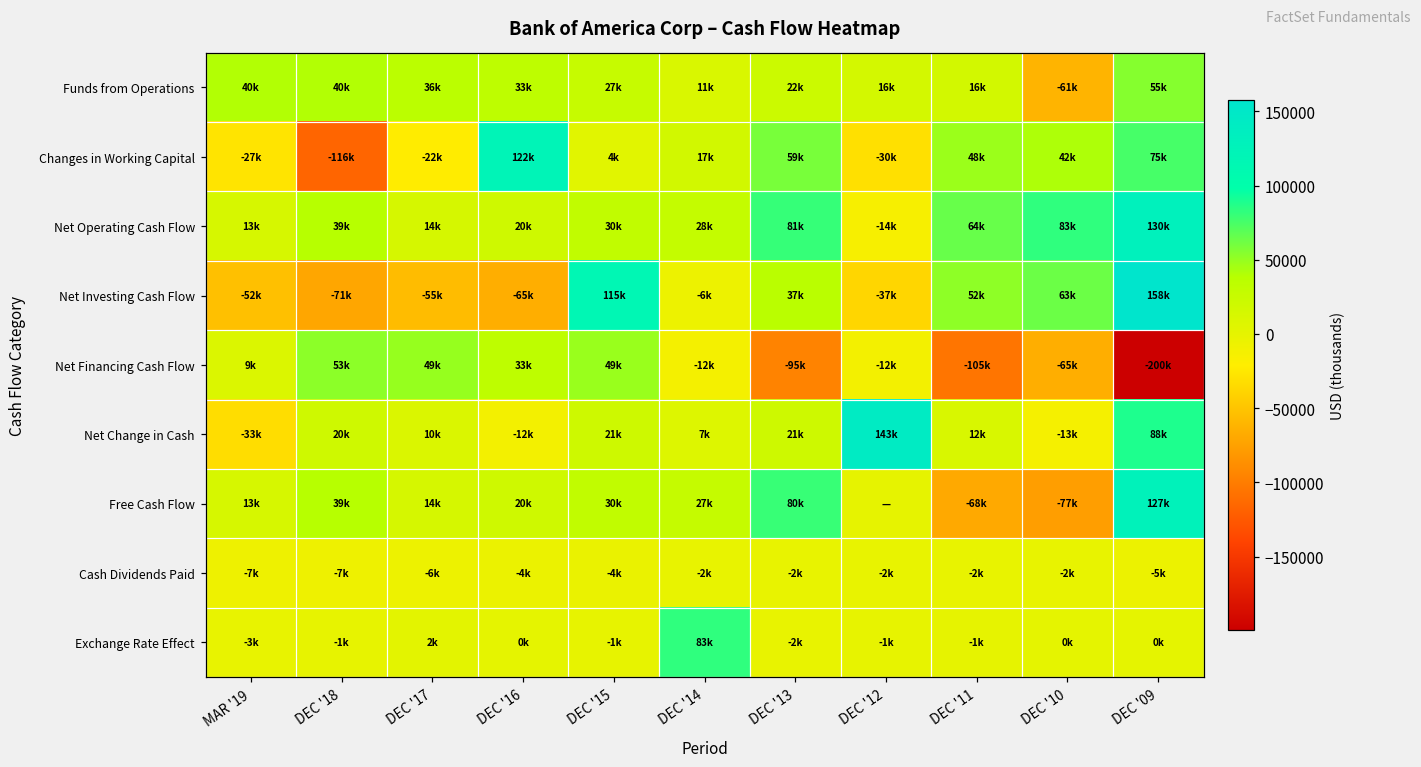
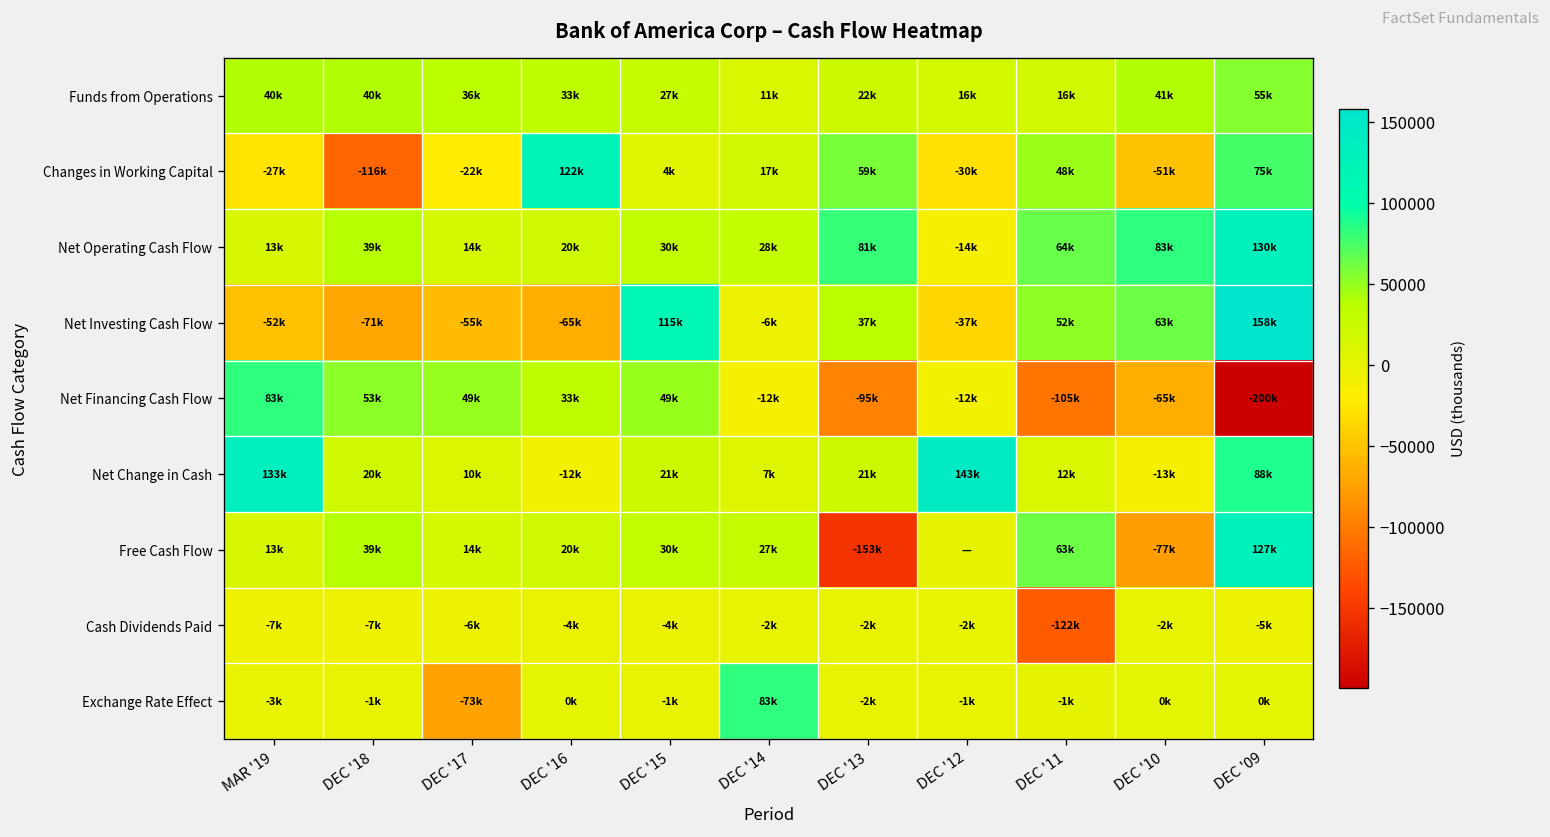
Funds from Operations, DEC '10: -61k -> 41k
Changes in Working Capital, DEC '10: 42k -> -51k
Net Financing Cash Flow, MAR '19: 9k -> 83k
Net Change in Cash, MAR '19: -33k -> 133k
Free Cash Flow, DEC '13: 80k -> -153k
Free Cash Flow, DEC '11: -68k -> 63k
Cash Dividends Paid, DEC '11: -2k -> -122k
Exchange Rate Effect, DEC '17: 2k -> -73k
